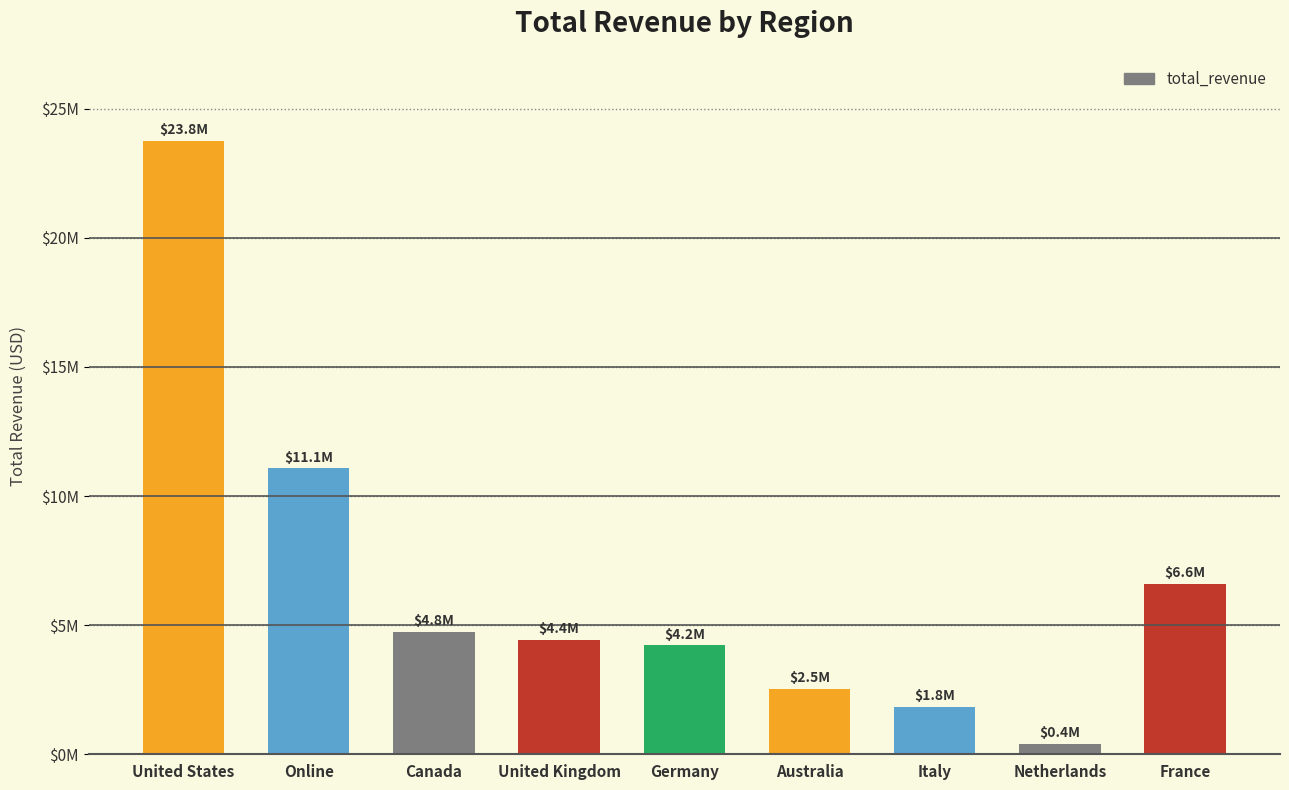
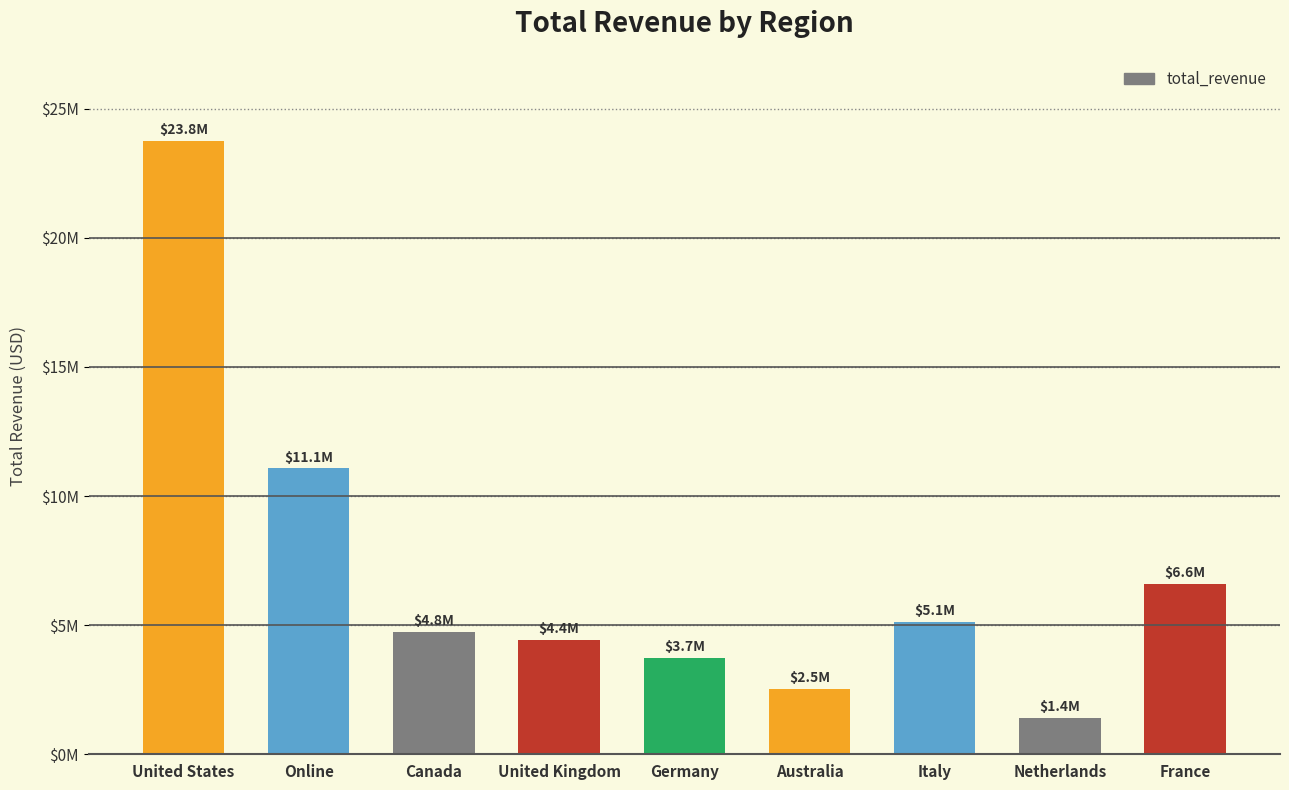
Germany: $4.2M -> $3.7M
Italy: $1.8M -> $5.1M
Netherlands: $0.4M -> $1.4M
